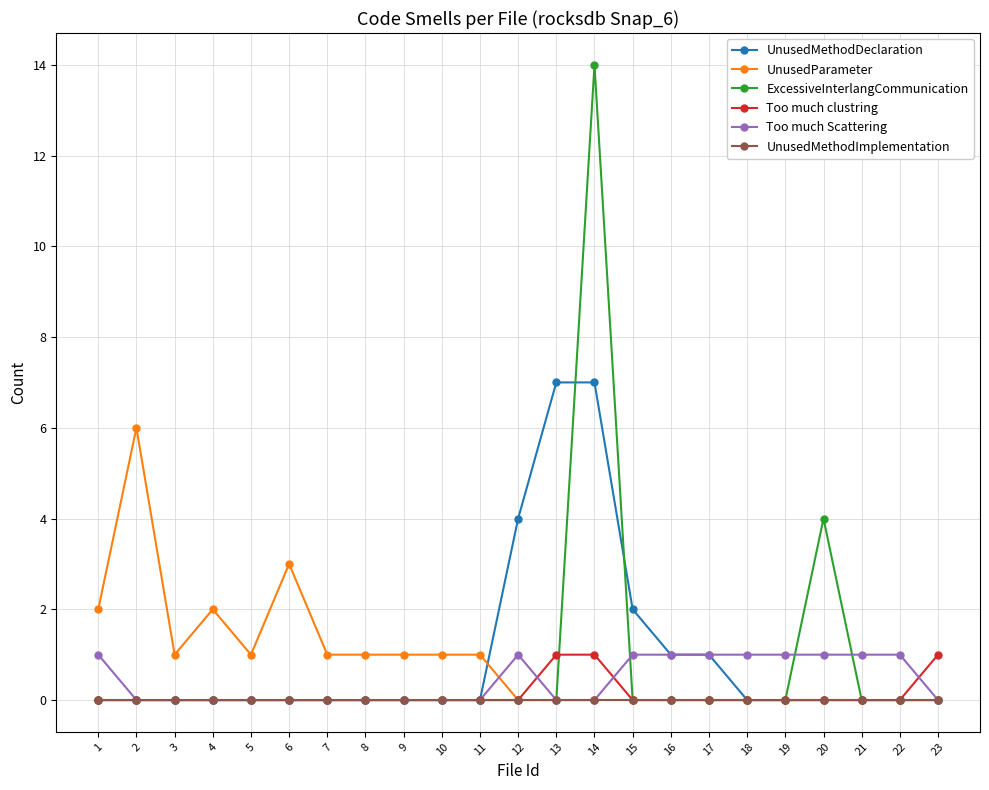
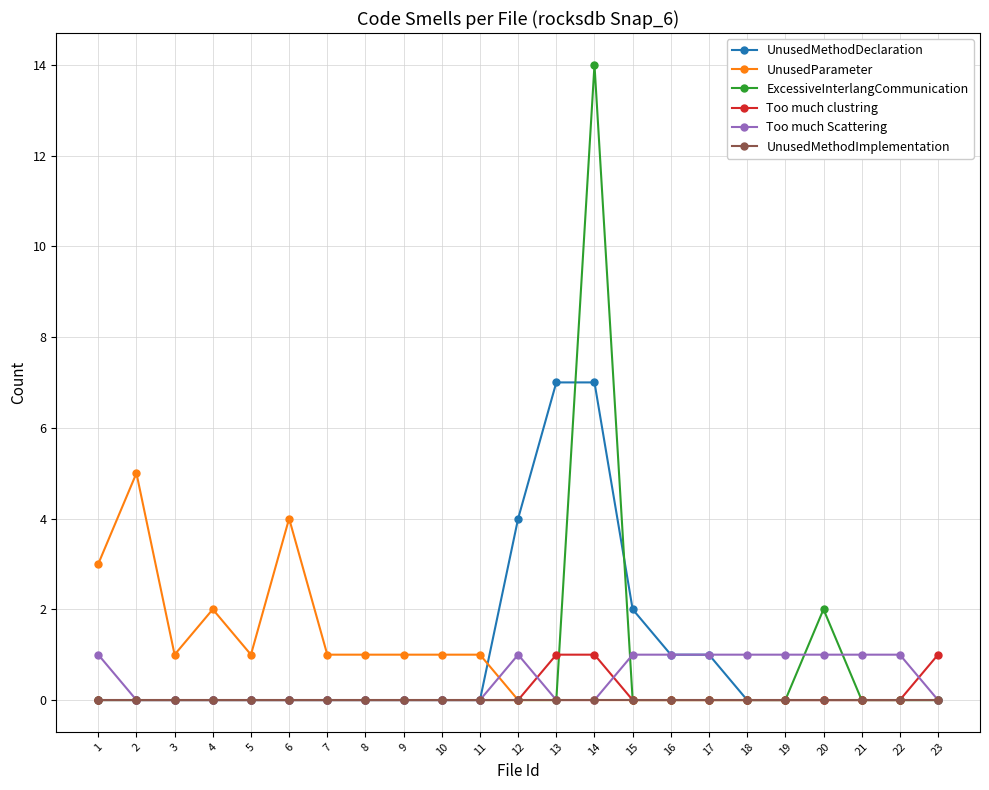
UnusedParameter, 1: 2 -> 3
UnusedParameter, 2: 6 -> 5
UnusedParameter, 6: 3 -> 4
ExcessiveInterlangCommunication, 20: 4 -> 2
